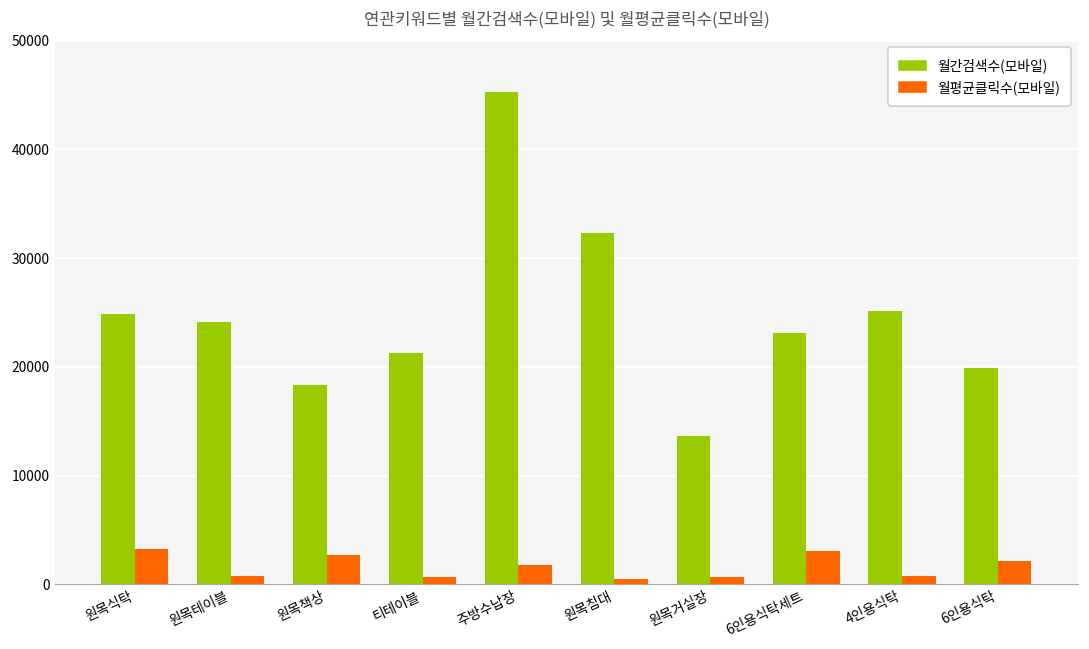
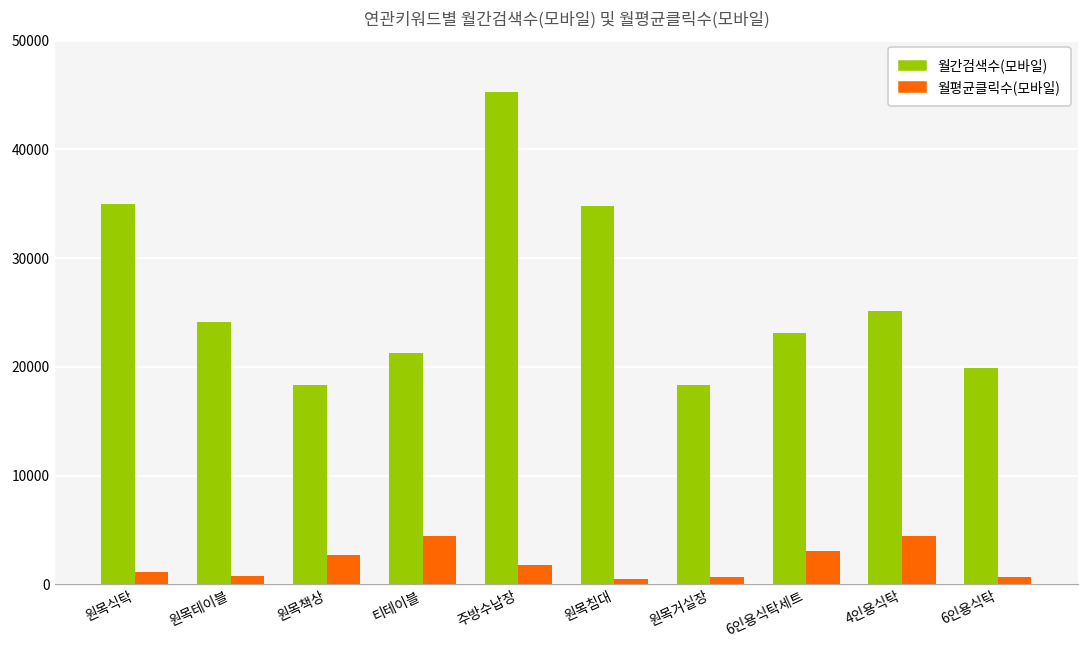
월간검색수(모바일), 원목식탁: 25000 -> 35000
월평균클릭수(모바일), 원목식탁: 3000 -> 1000
월평균클릭수(모바일), 티테이블: 1000 -> 4000
월간검색수(모바일), 원목침대: 32000 -> 35000
월간검색수(모바일), 원목거실장: 14000 -> 18000
월평균클릭수(모바일), 4인용식탁: 1000 -> 4000
월평균클릭수(모바일), 6인용식탁: 2000 -> 1000
